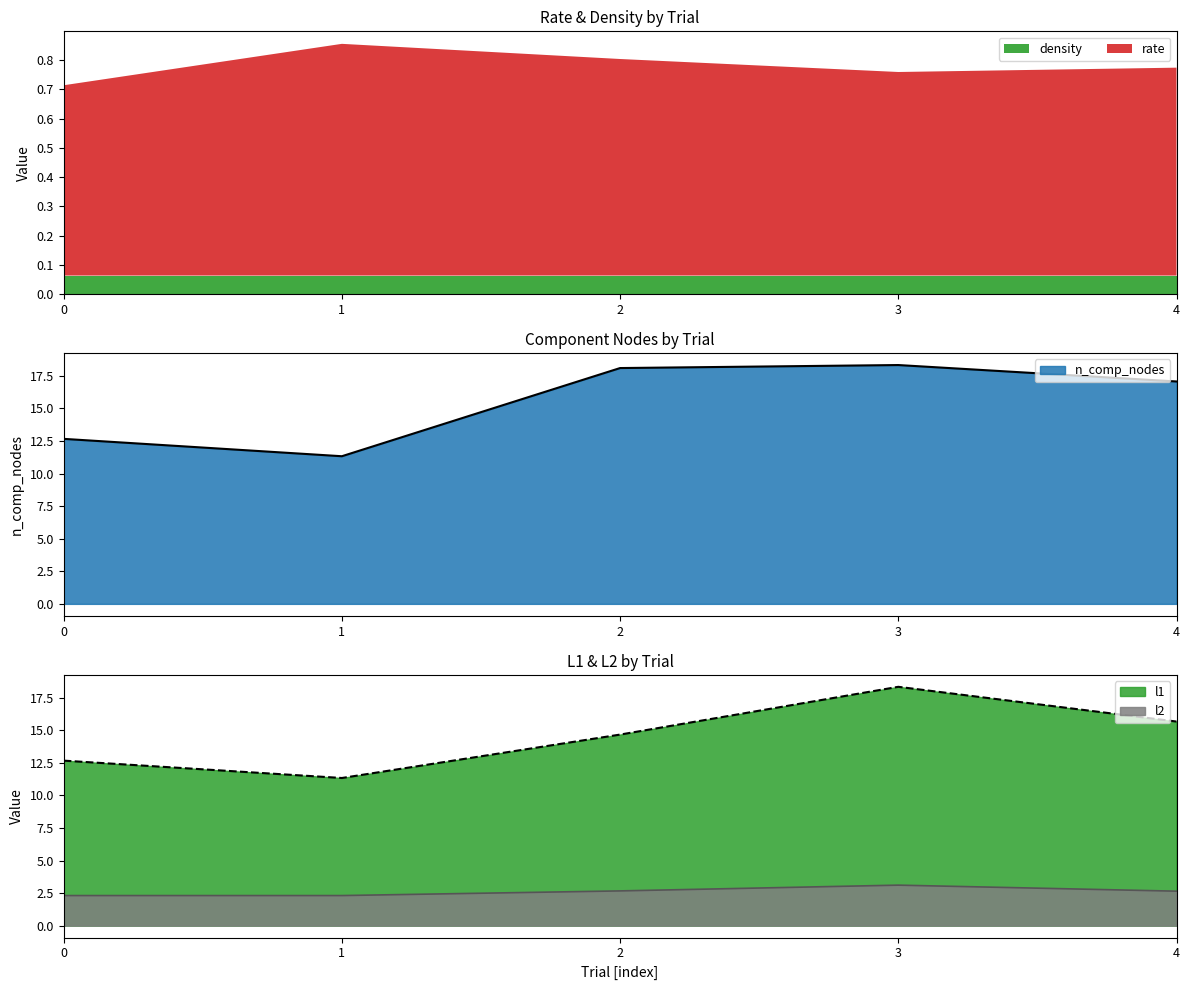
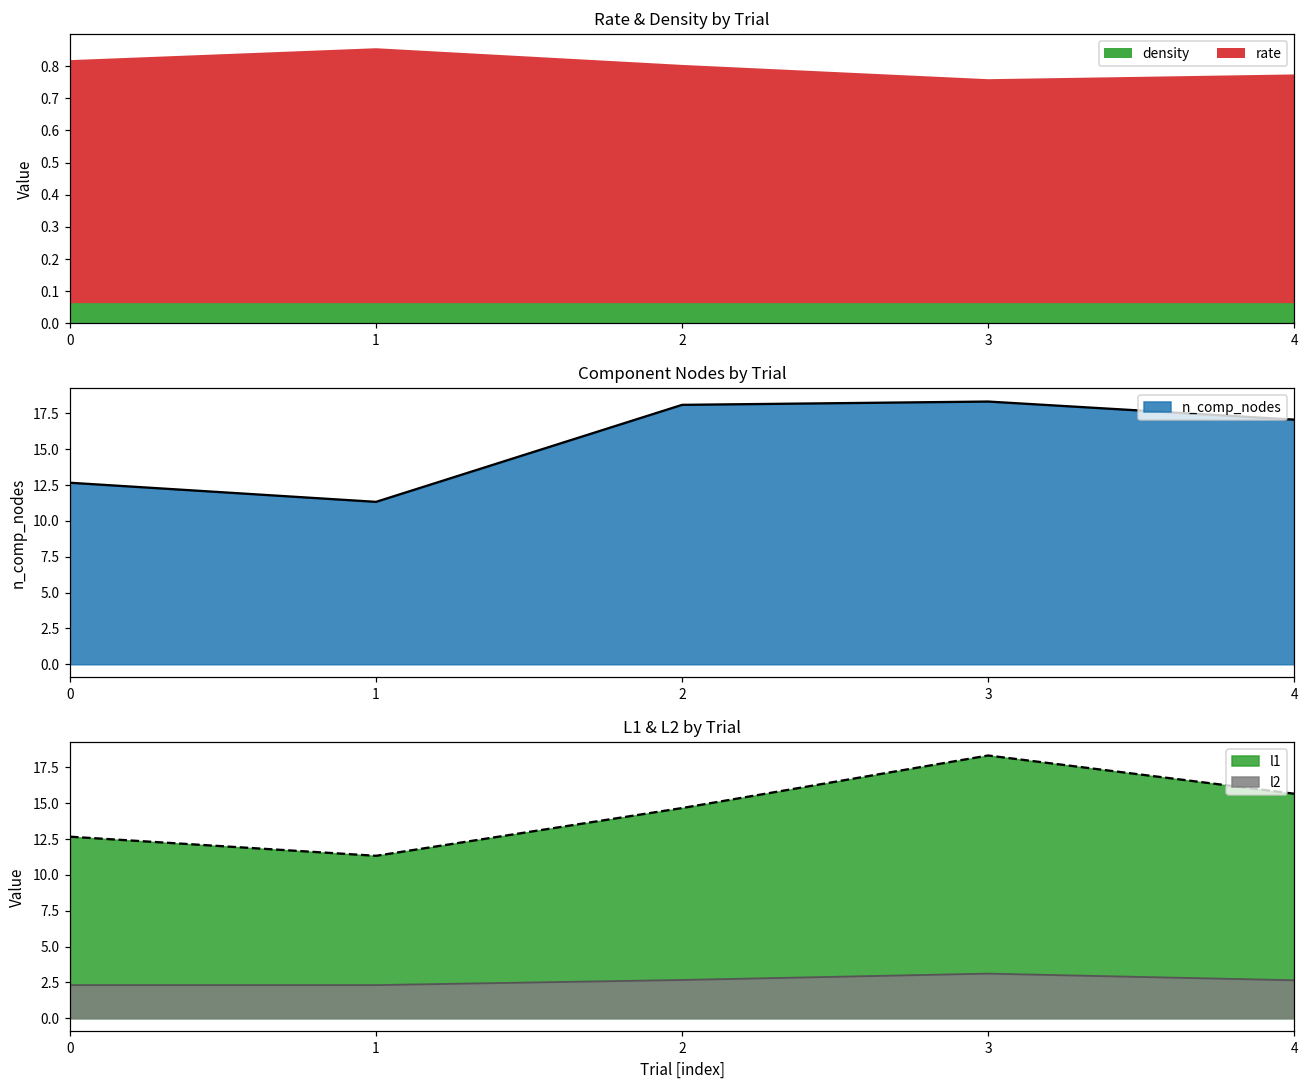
Rate & Density by Trial, rate, 0: 0.65 -> 0.76
